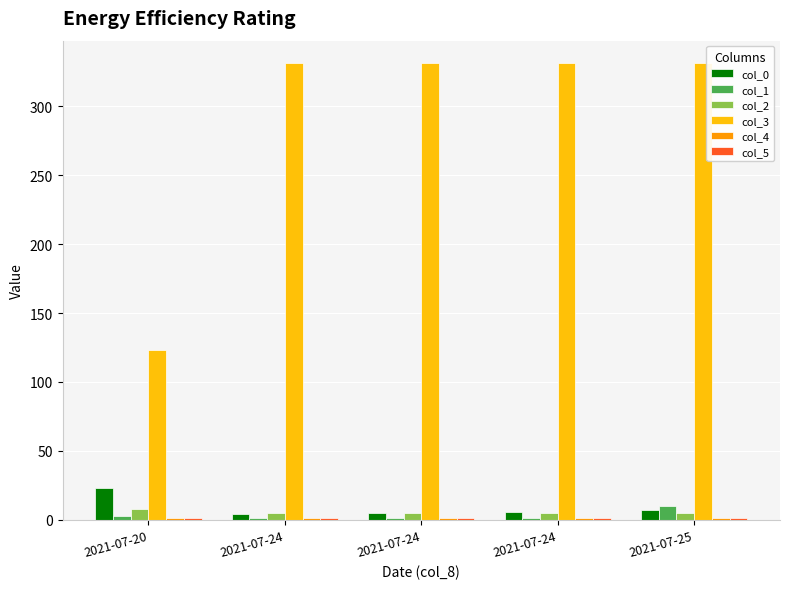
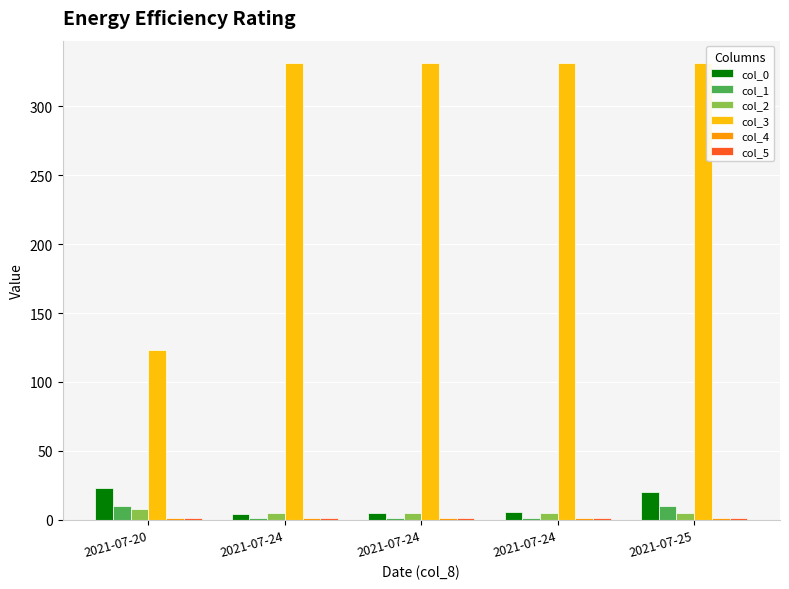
col_1, 2021-07-20: 3 -> 10
col_0, 2021-07-25: 7 -> 20
